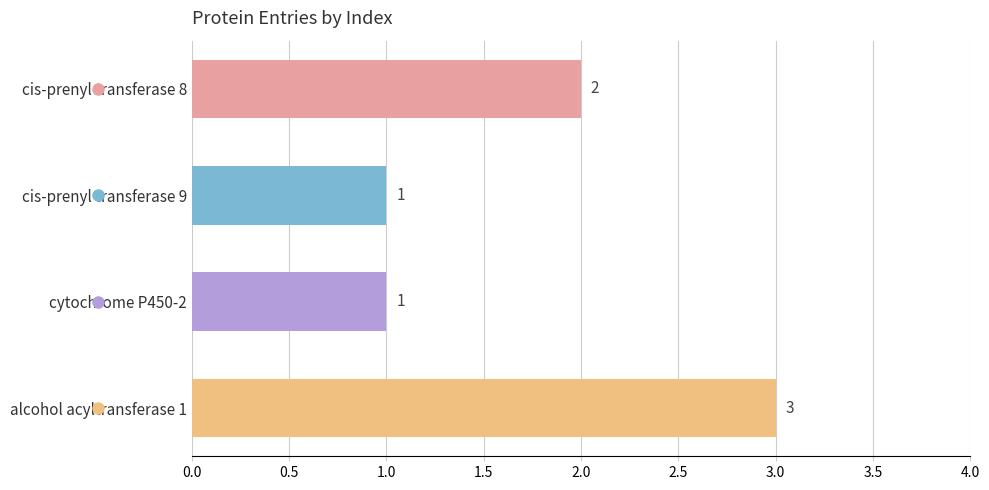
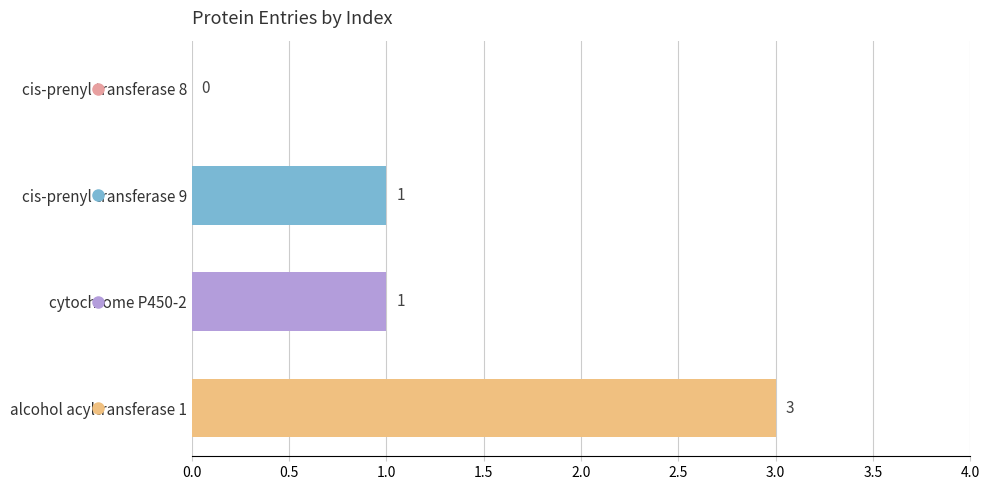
cis-prenyl transferase 8: 2 -> 0
